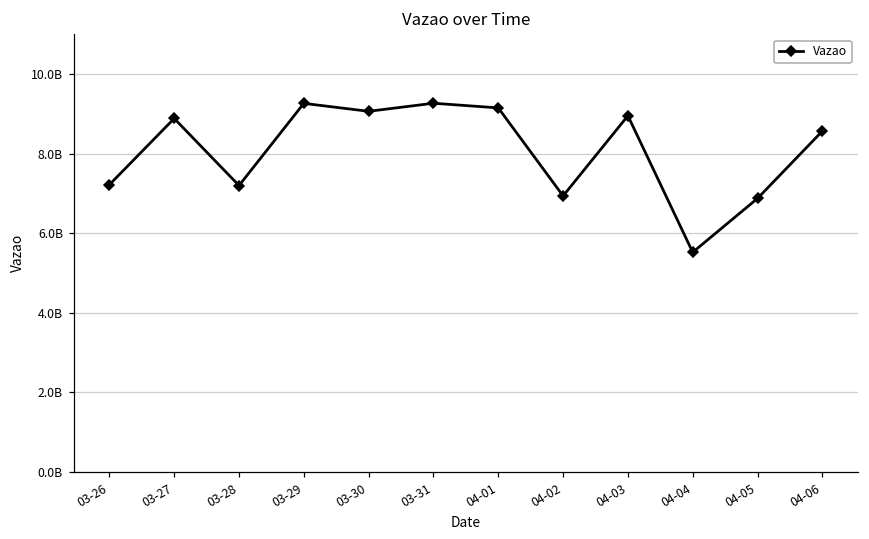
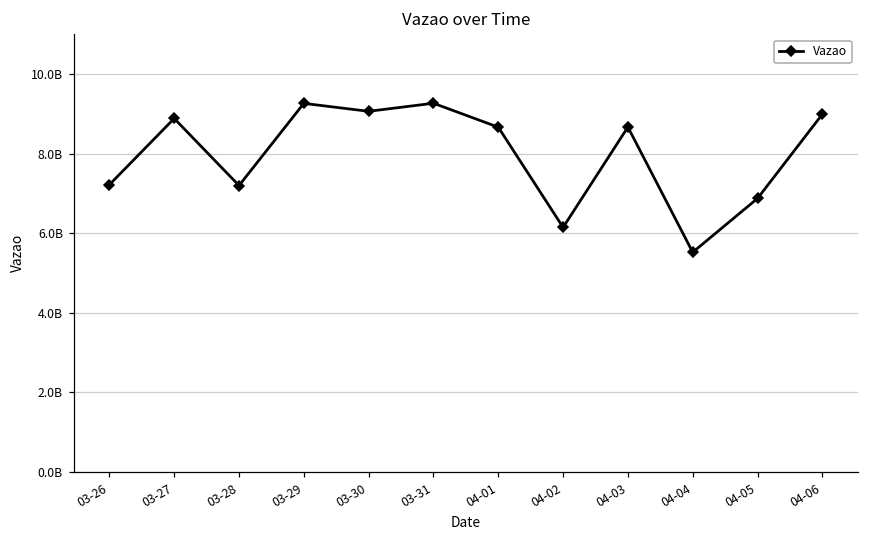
04-01: 9200000000 -> 8700000000
04-02: 6900000000 -> 6100000000
04-03: 9000000000 -> 8700000000
04-06: 8600000000 -> 9000000000
